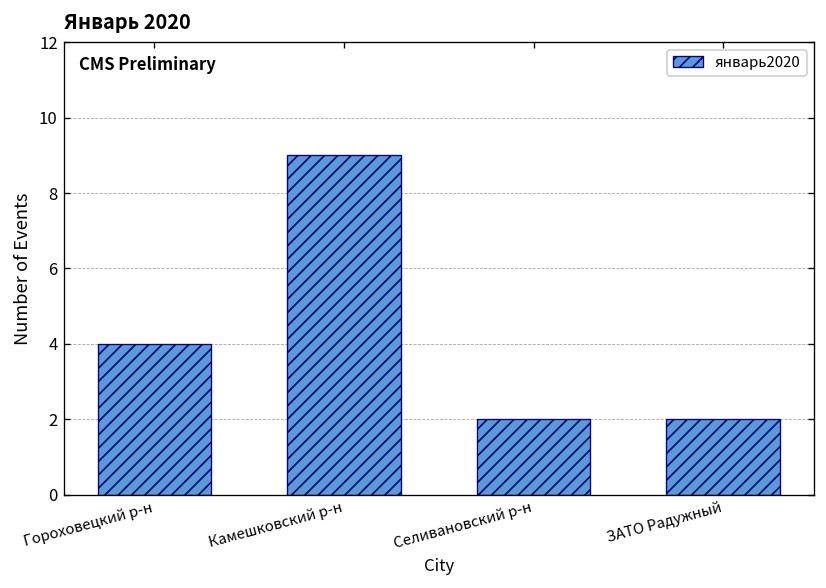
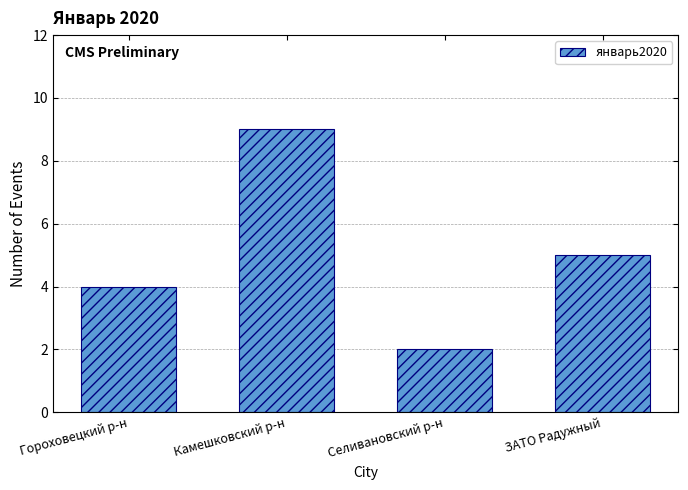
ЗАТО Радужный: 2 -> 5
